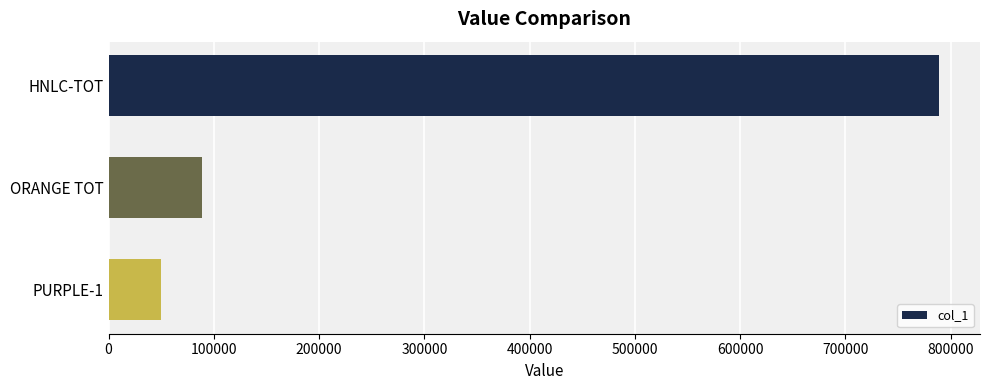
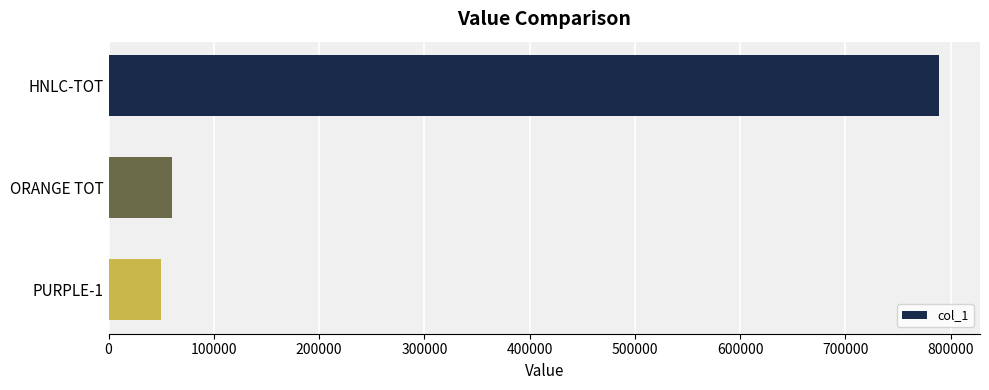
ORANGE TOT: 89000 -> 60000
